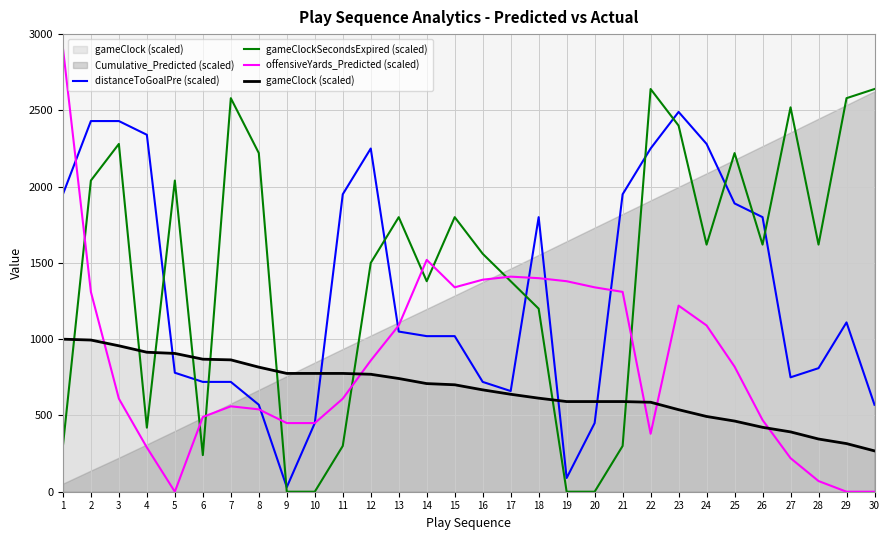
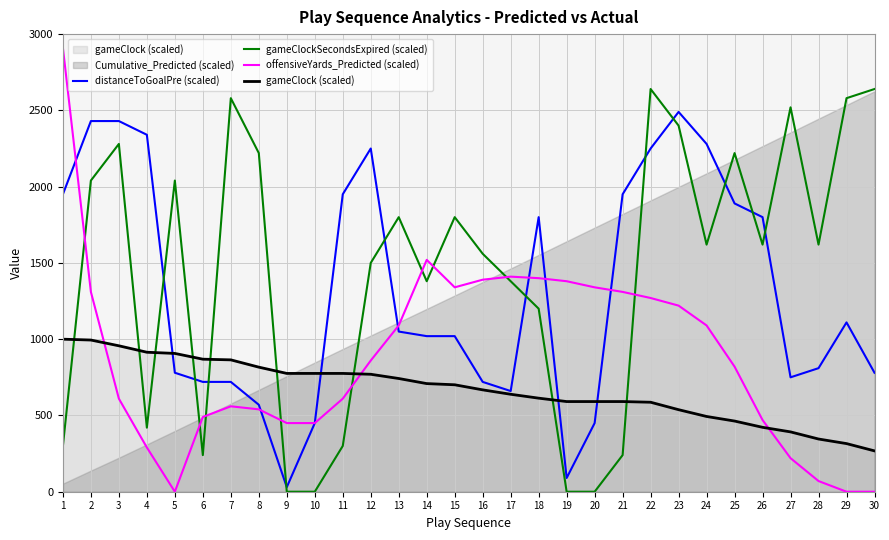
gameClockSecondsExpired (scaled), 21: 300 -> 240
offensiveYards_Predicted (scaled), 22: 380 -> 1270
distanceToGoalPre (scaled), 30: 570 -> 780
